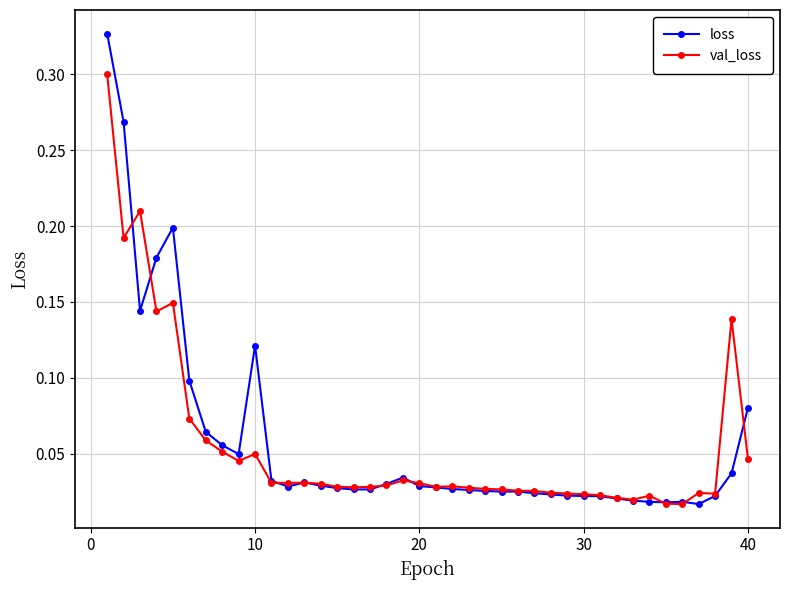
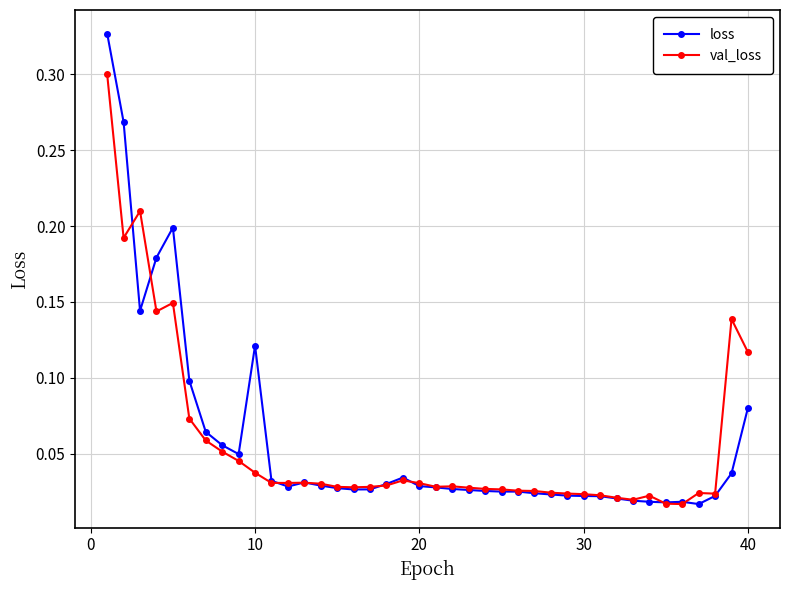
val_loss, 10: 0.050 -> 0.037
val_loss, 40: 0.046 -> 0.117
